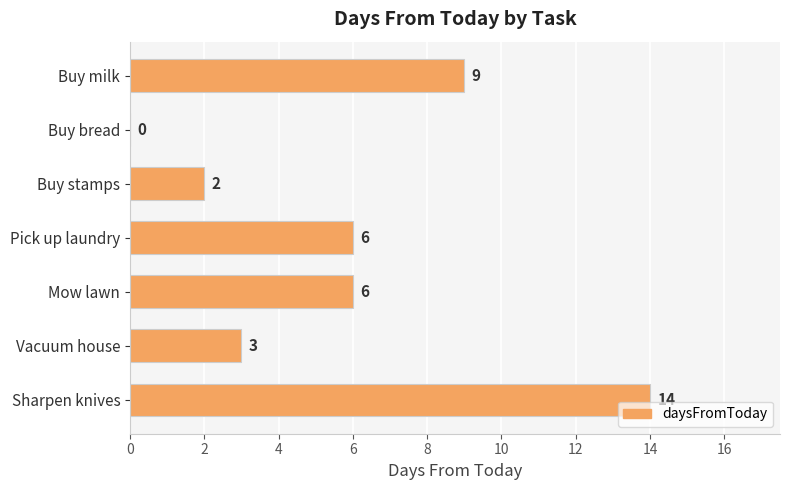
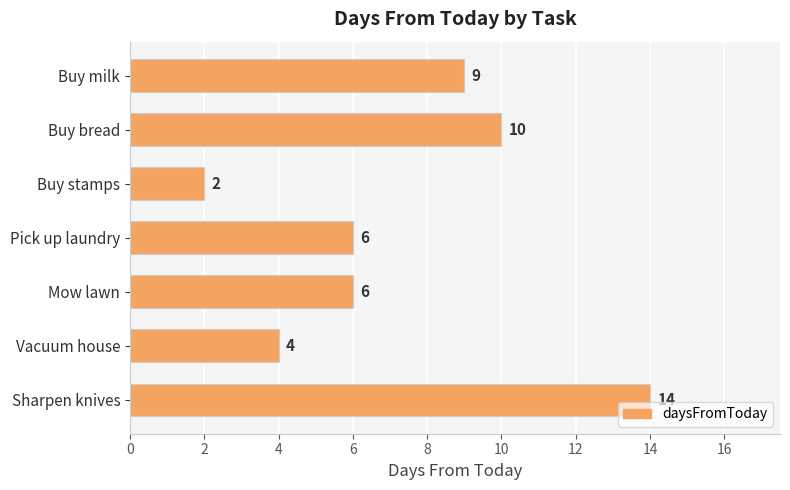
Buy bread: 0 -> 10
Vacuum house: 3 -> 4
